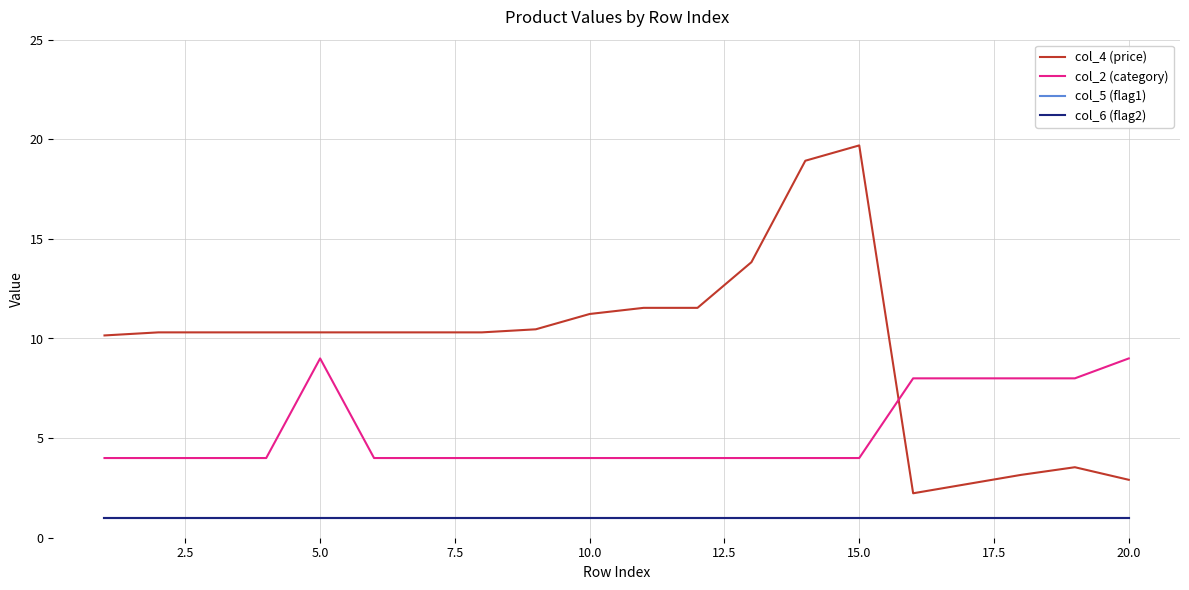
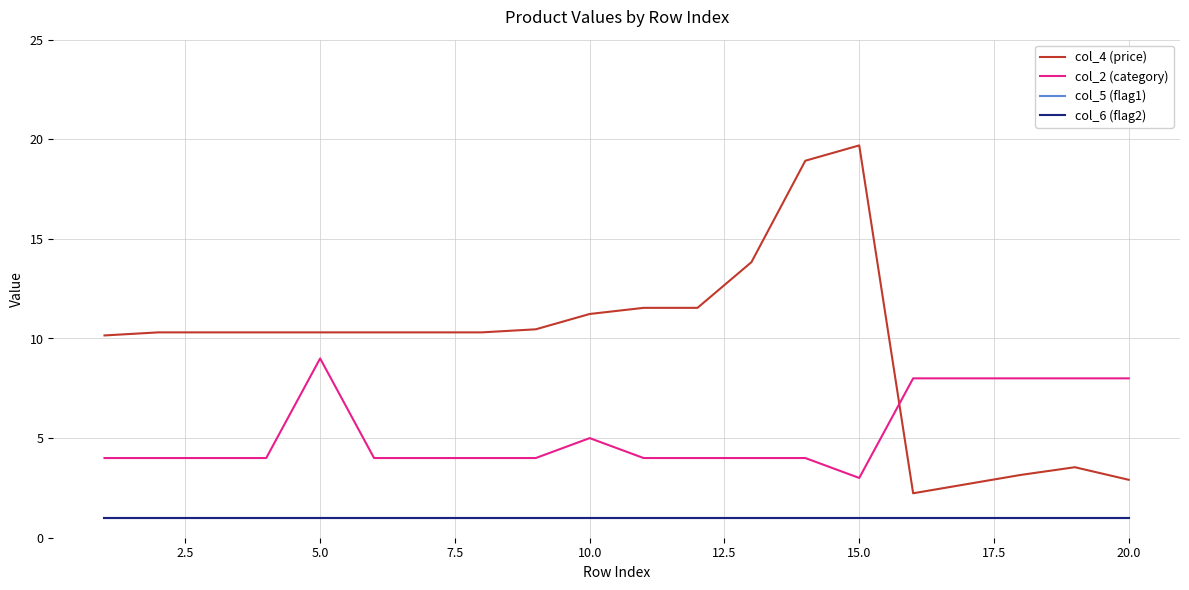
col_2 (category), 10.0: 4 -> 5
col_2 (category), 15.0: 4 -> 3
col_2 (category), 20.0: 9 -> 8
